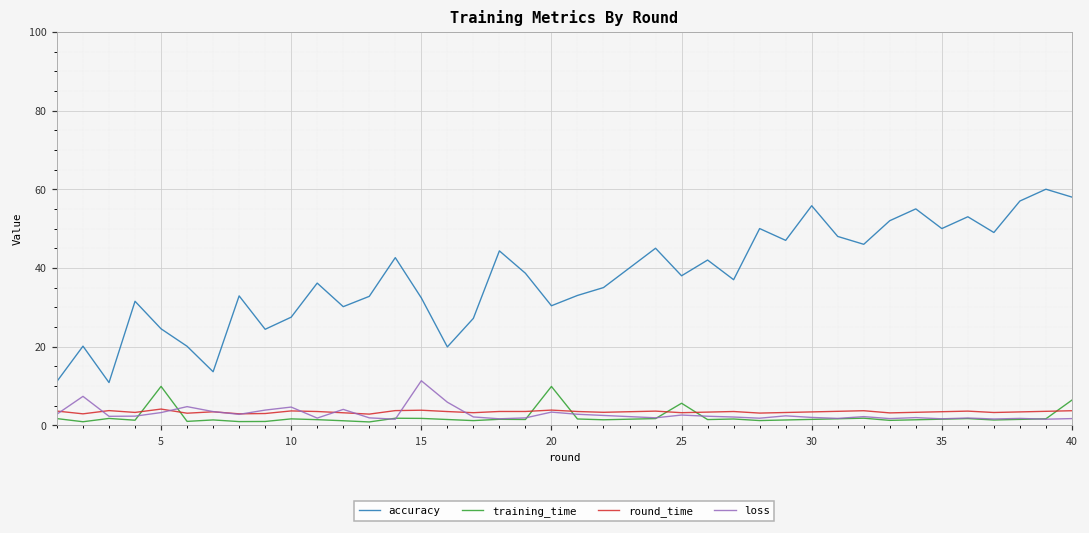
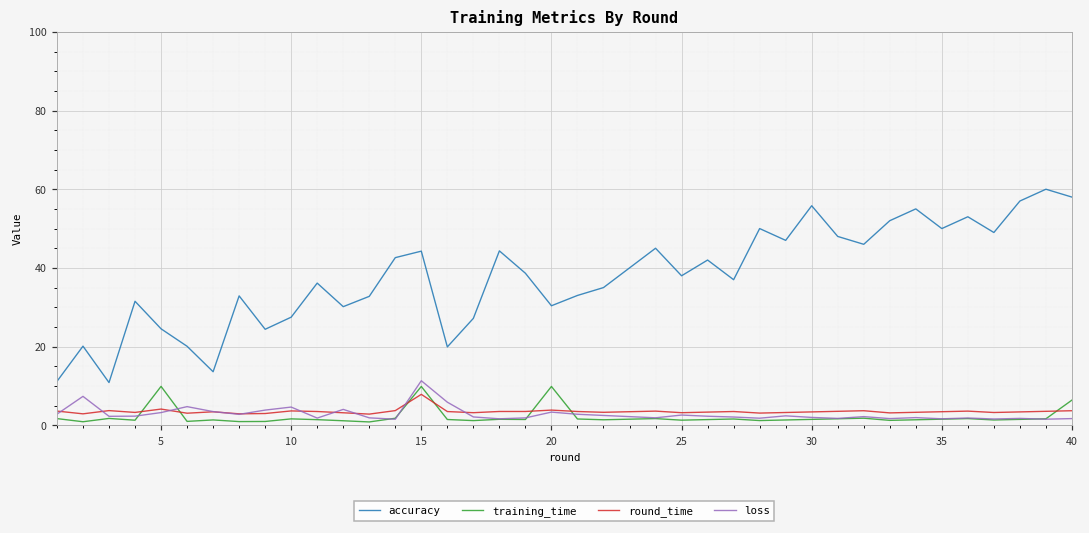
accuracy, 15: 32 -> 44
training_time, 15: 2 -> 10
round_time, 15: 4 -> 8
training_time, 25: 6 -> 1
